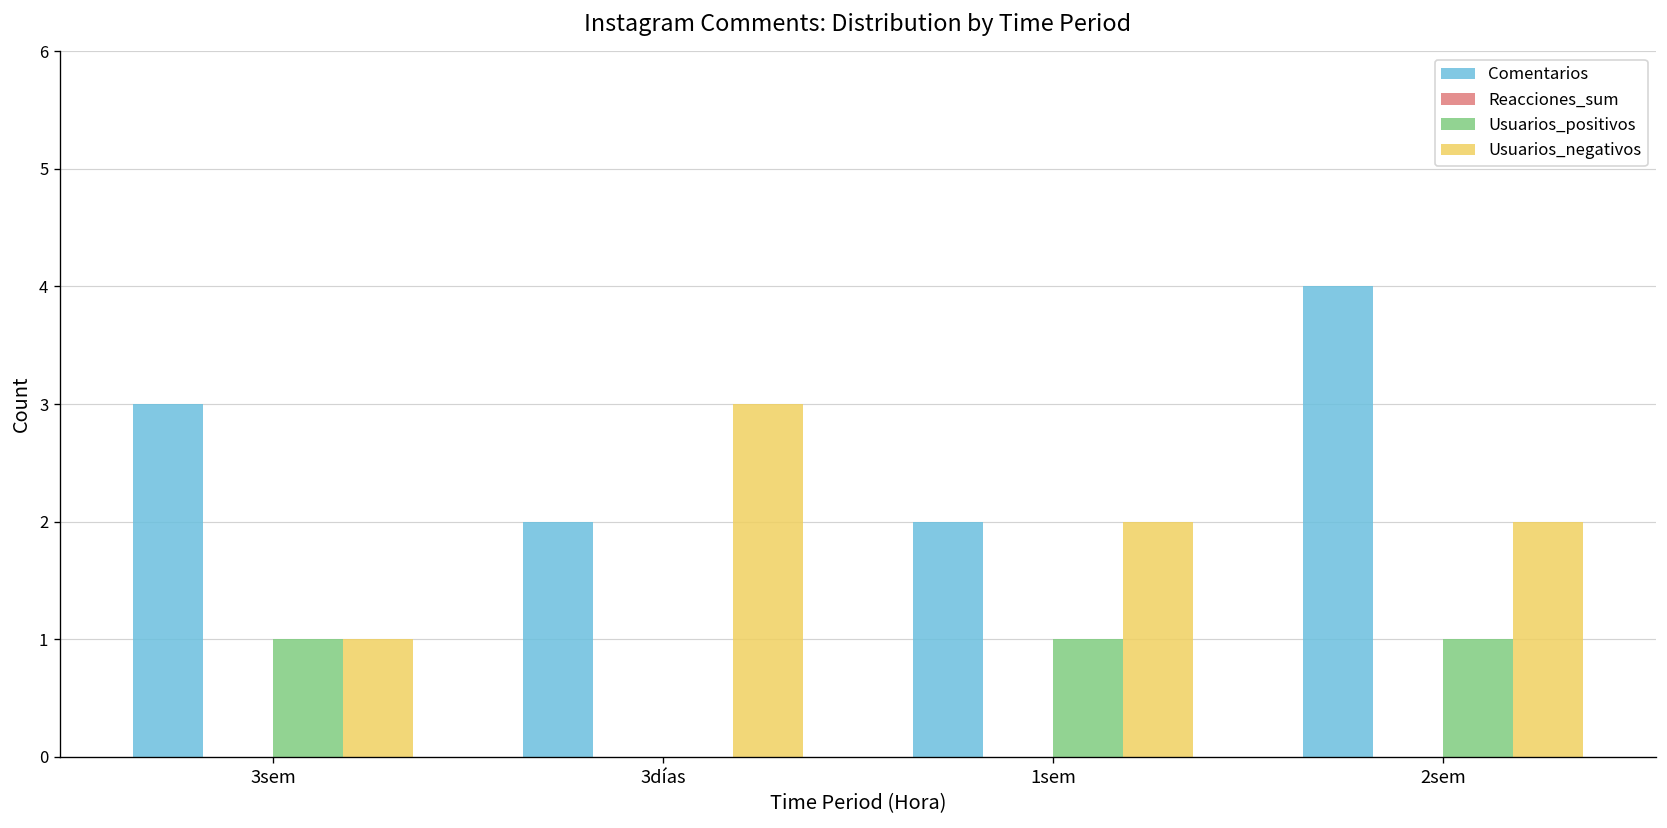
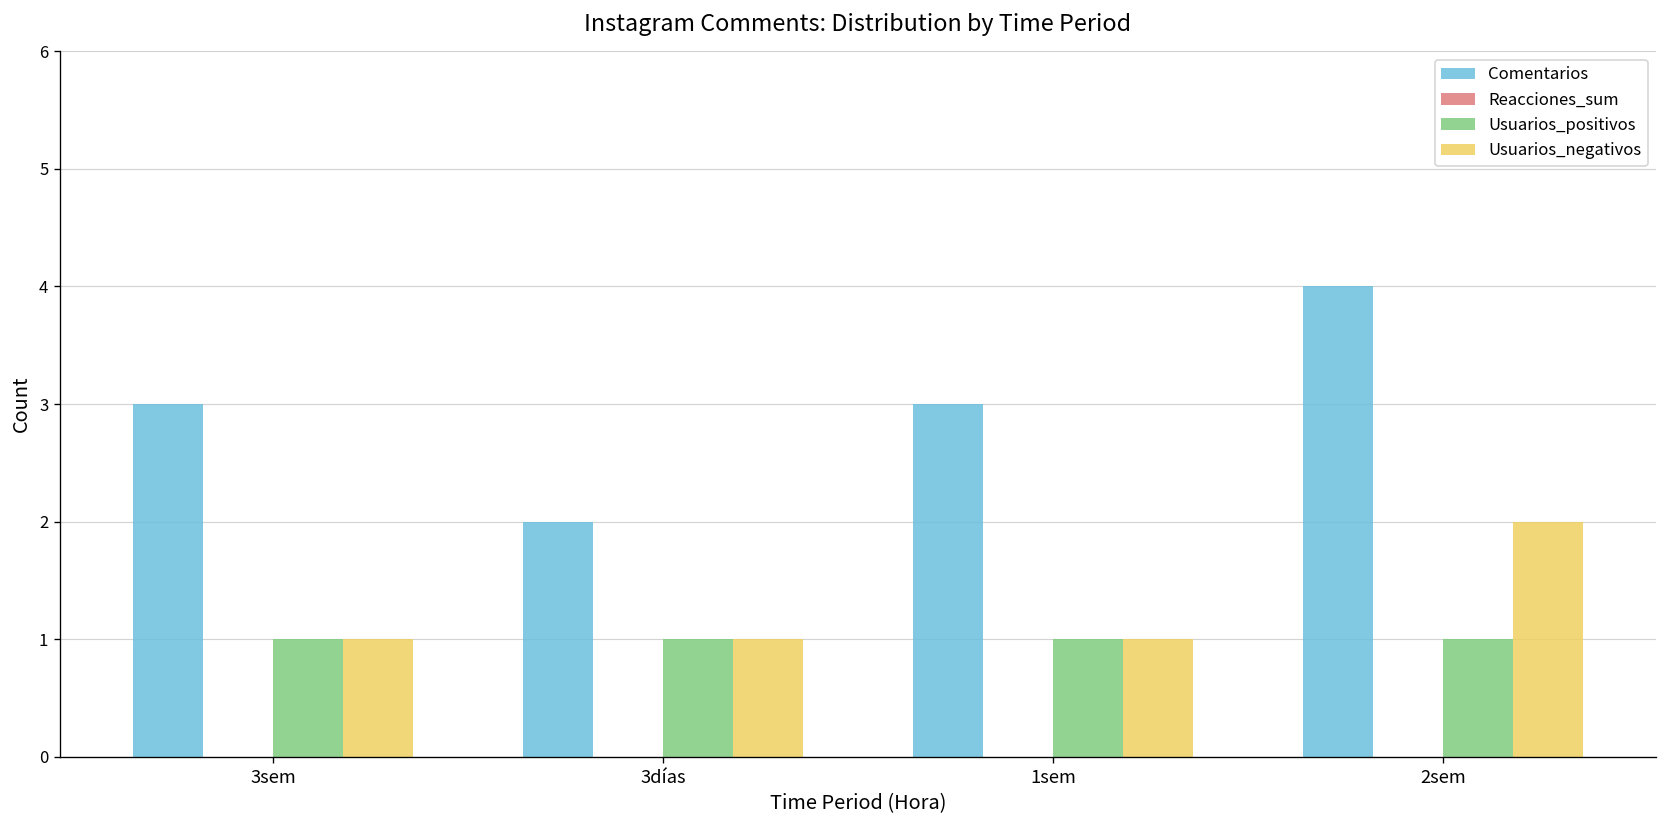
Usuarios_positivos, 3días: 0 -> 1
Usuarios_negativos, 3días: 3 -> 1
Comentarios, 1sem: 2 -> 3
Usuarios_negativos, 1sem: 2 -> 1
